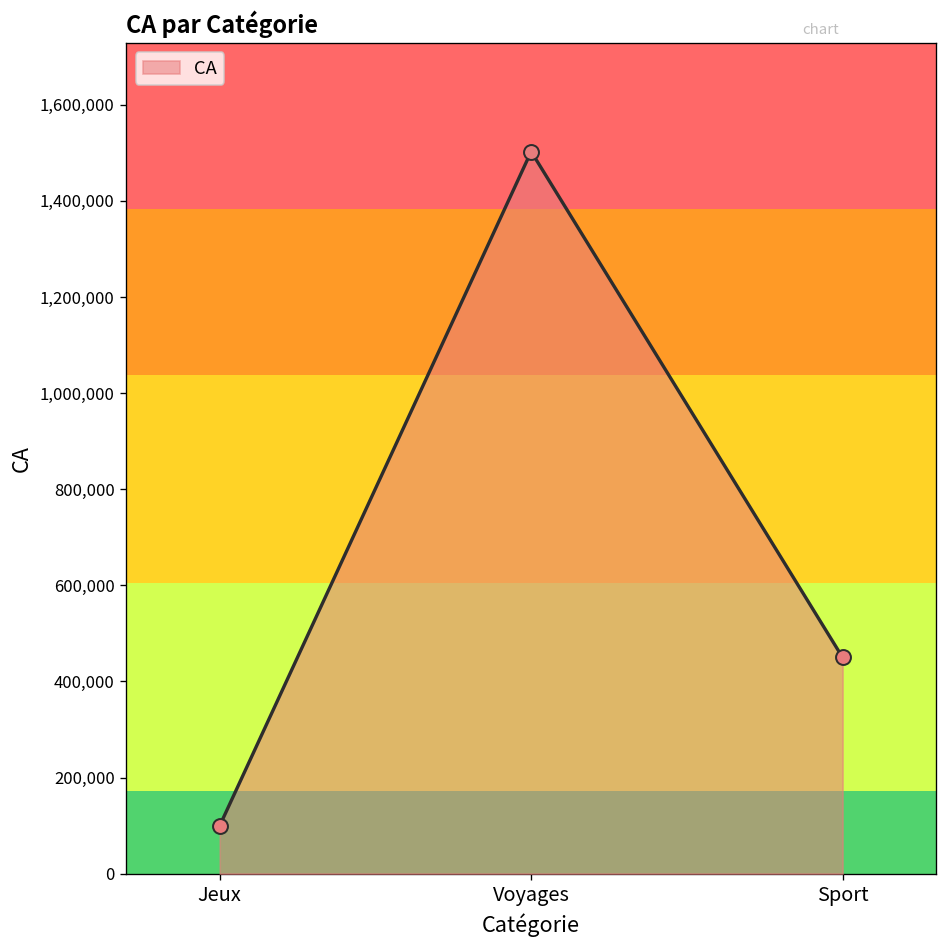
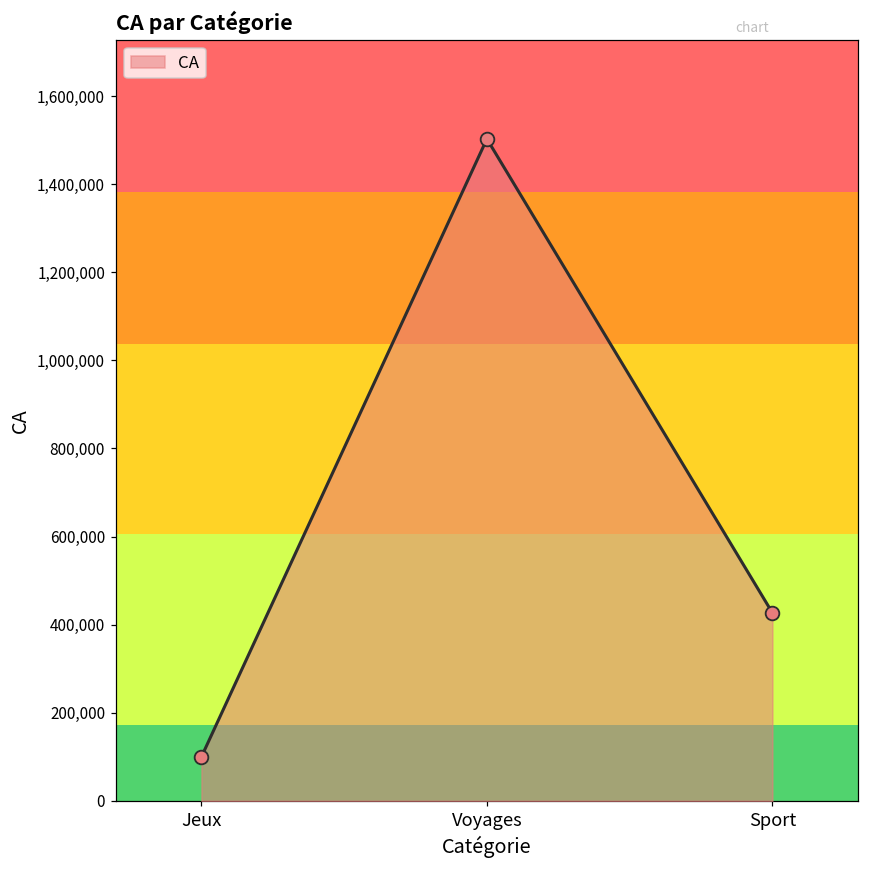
Sport: 450,000 -> 430,000
